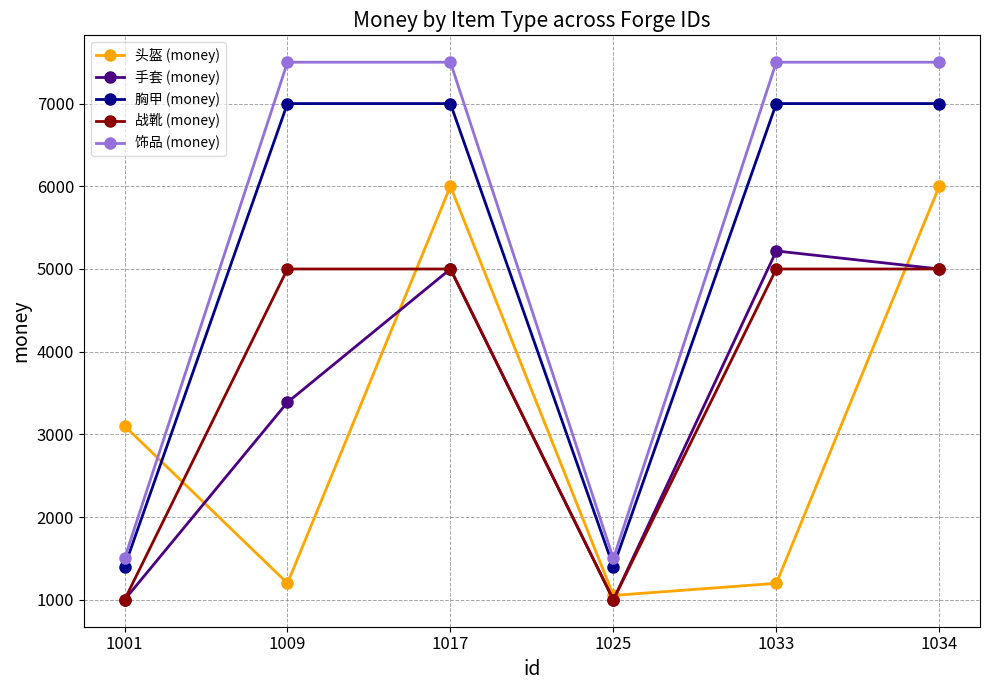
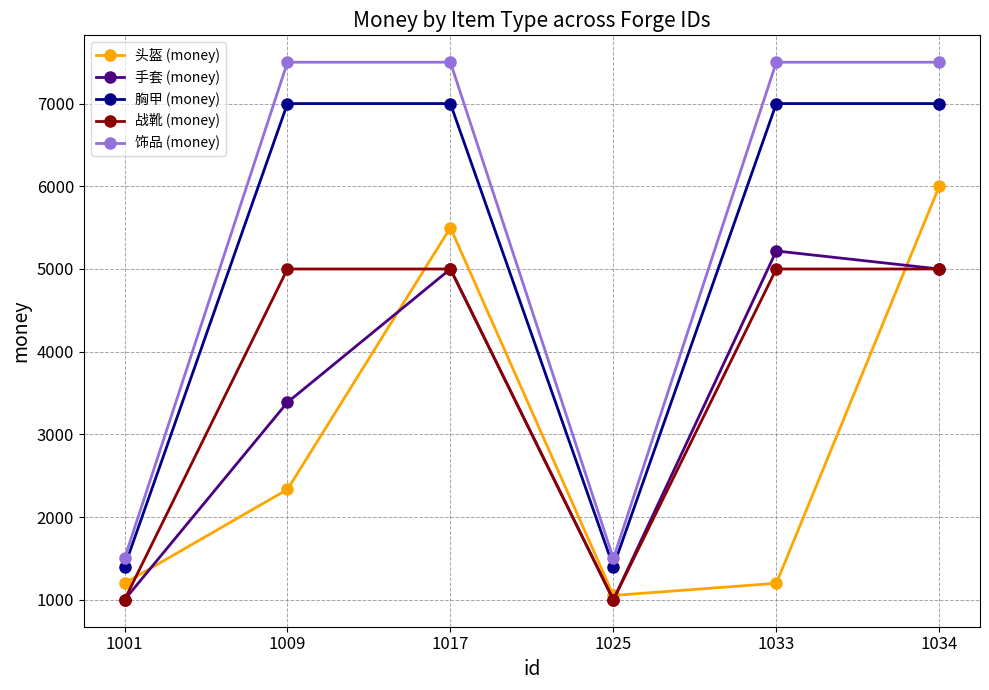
头盔 (money), 1001: 3100 -> 1200
头盔 (money), 1009: 1200 -> 2300
头盔 (money), 1017: 6000 -> 5500
